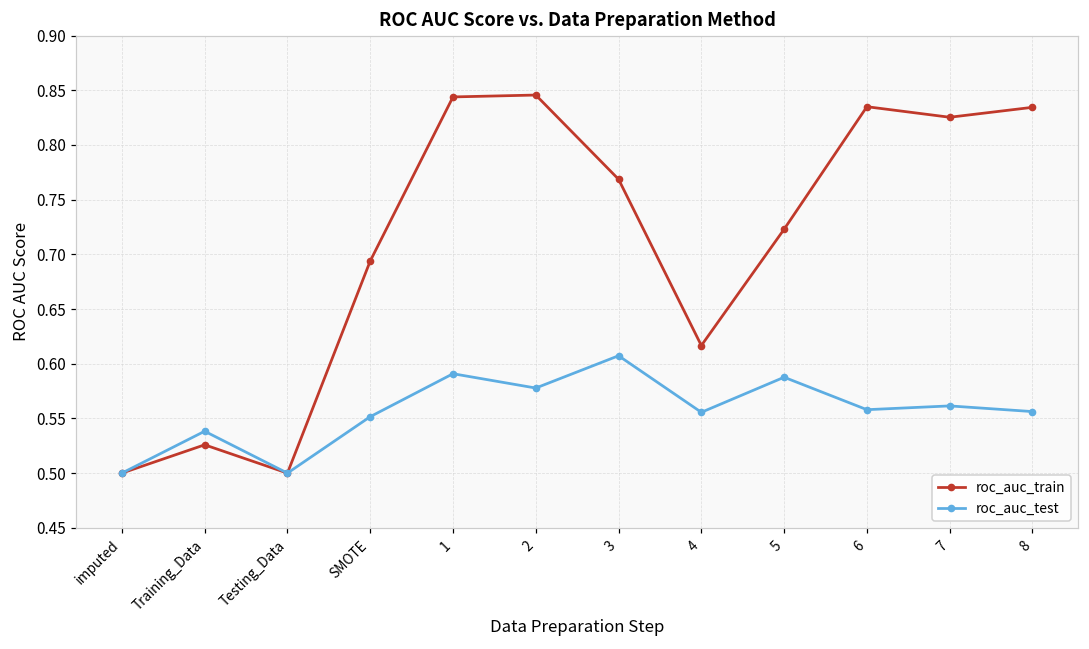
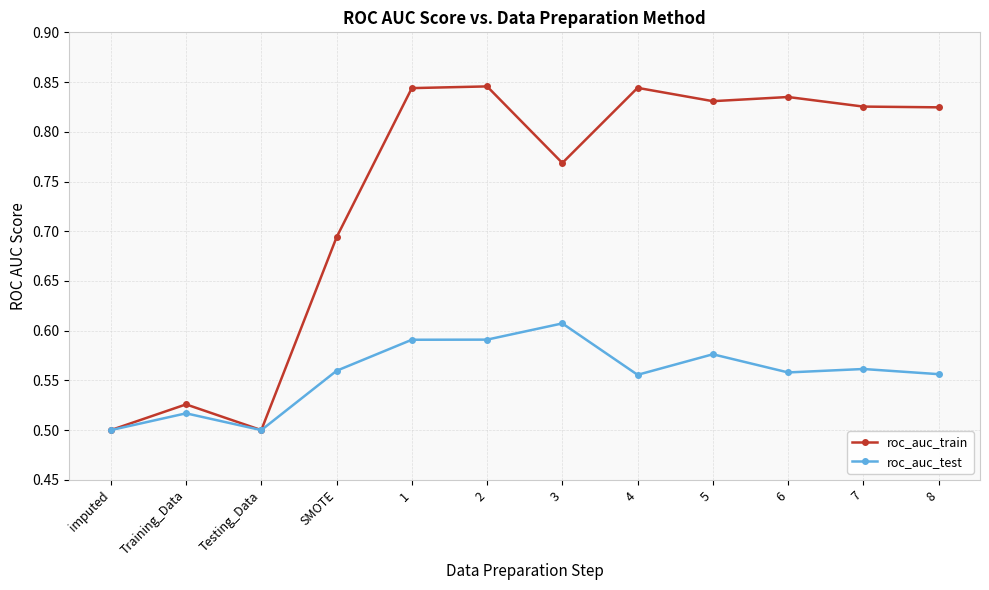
roc_auc_test, Training_Data: 0.54 -> 0.52
roc_auc_test, SMOTE: 0.55 -> 0.56
roc_auc_test, 2: 0.58 -> 0.59
roc_auc_train, 4: 0.62 -> 0.84
roc_auc_train, 5: 0.72 -> 0.83
roc_auc_test, 5: 0.59 -> 0.58
roc_auc_train, 8: 0.83 -> 0.82
